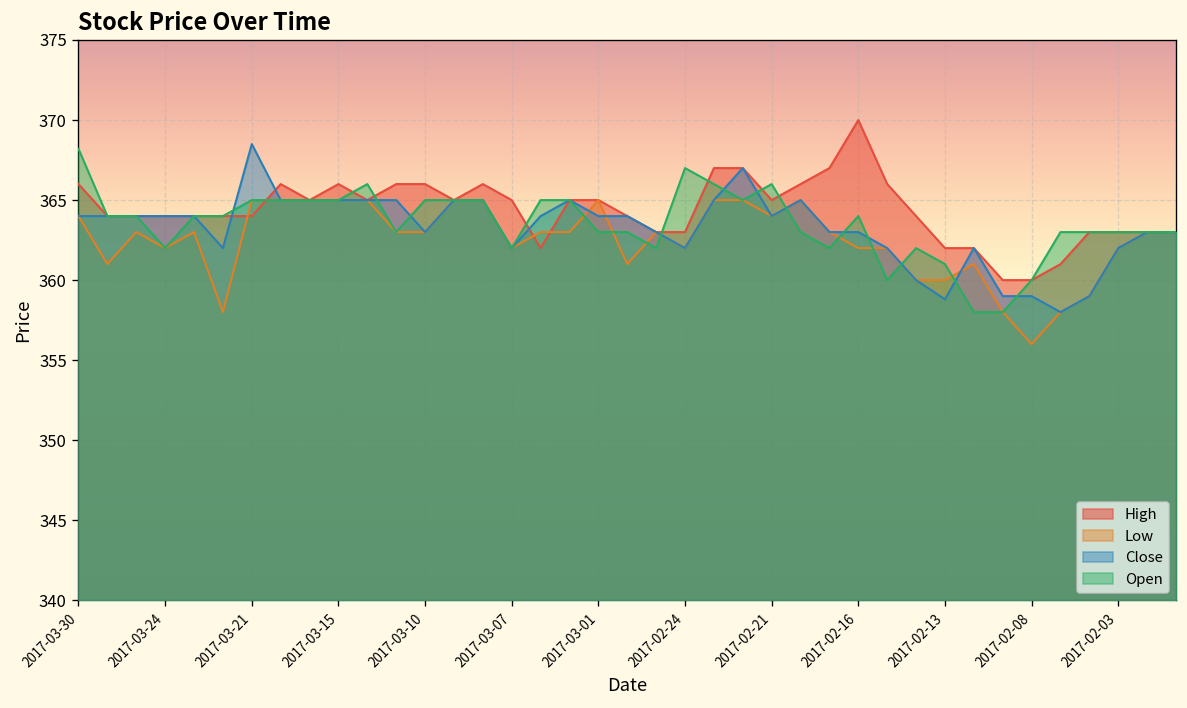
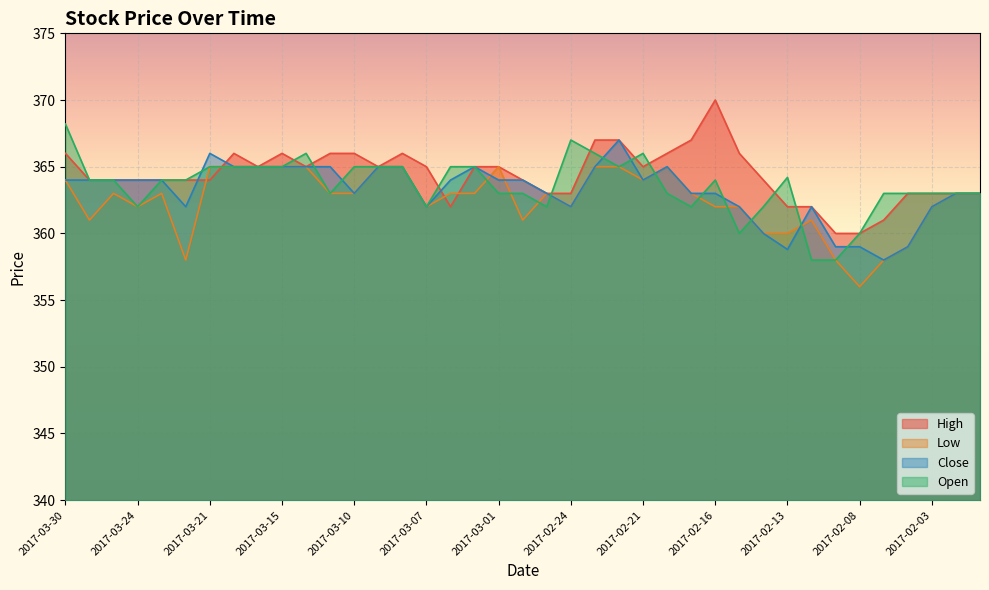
Close, 2017-03-21: 368.5 -> 366.0
Open, 2017-02-13: 361.0 -> 364.2
